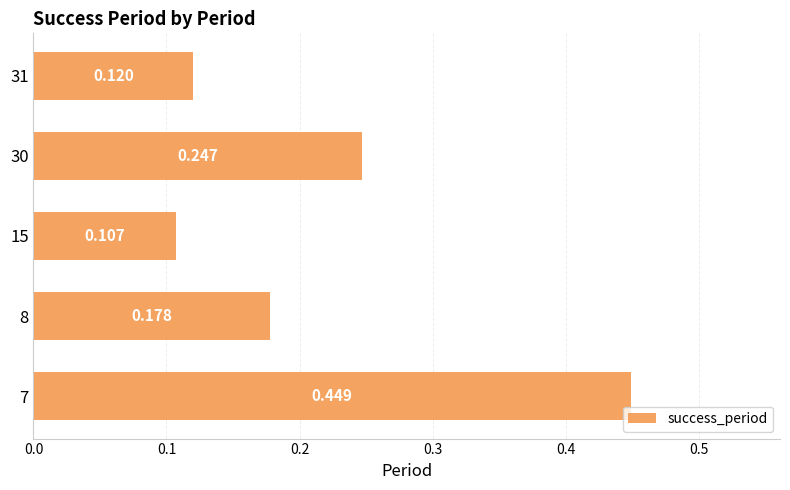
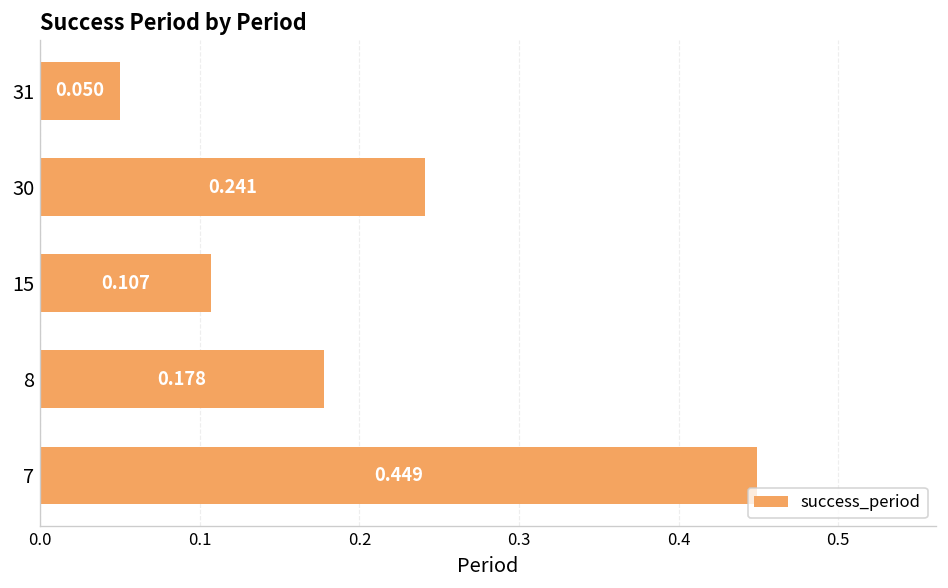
31: 0.120 -> 0.050
30: 0.247 -> 0.241
